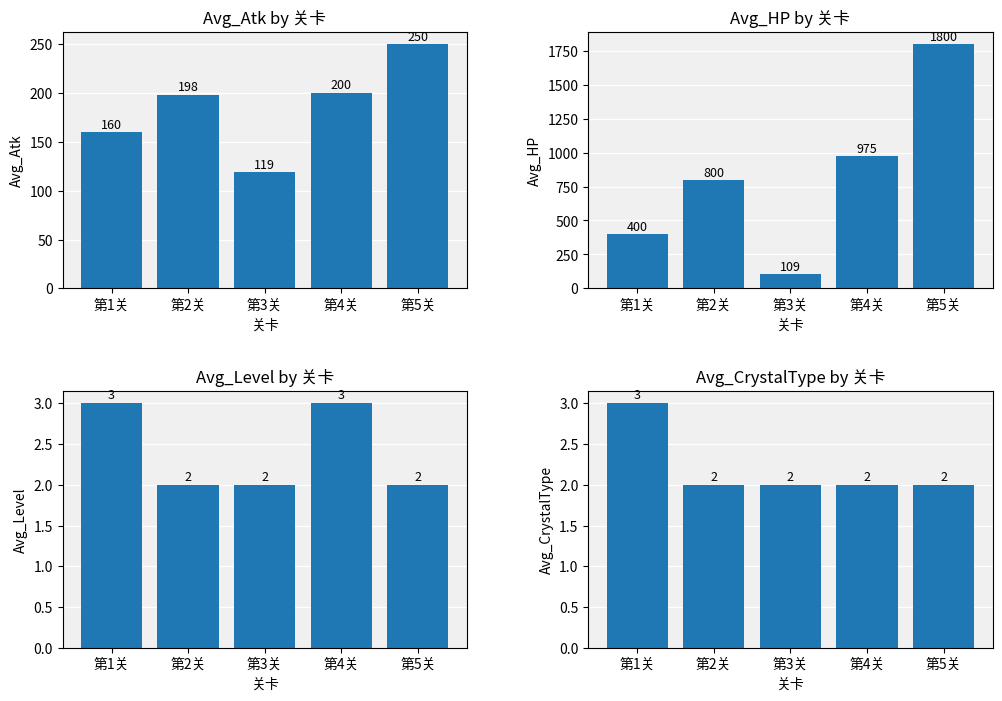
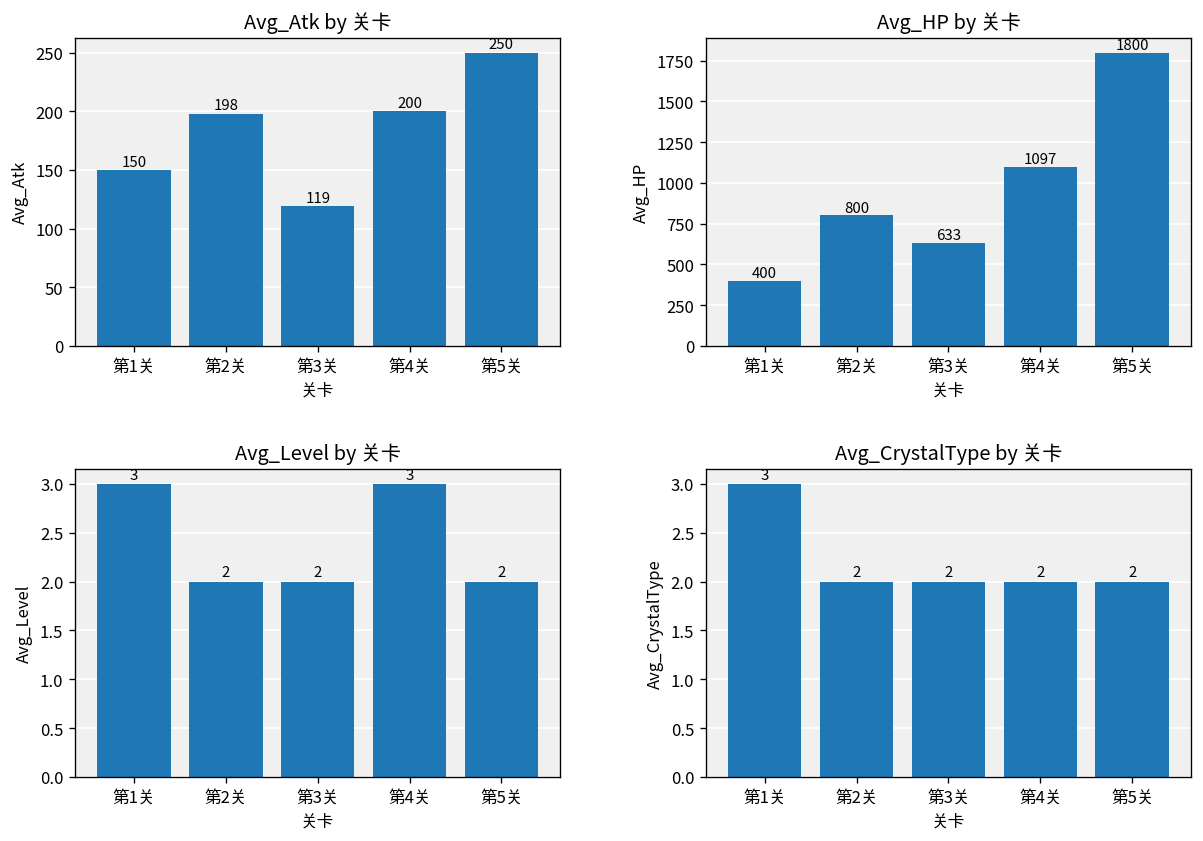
Avg_Atk by 关卡, 第1关: 160 -> 150
Avg_HP by 关卡, 第3关: 109 -> 633
Avg_HP by 关卡, 第4关: 975 -> 1097
